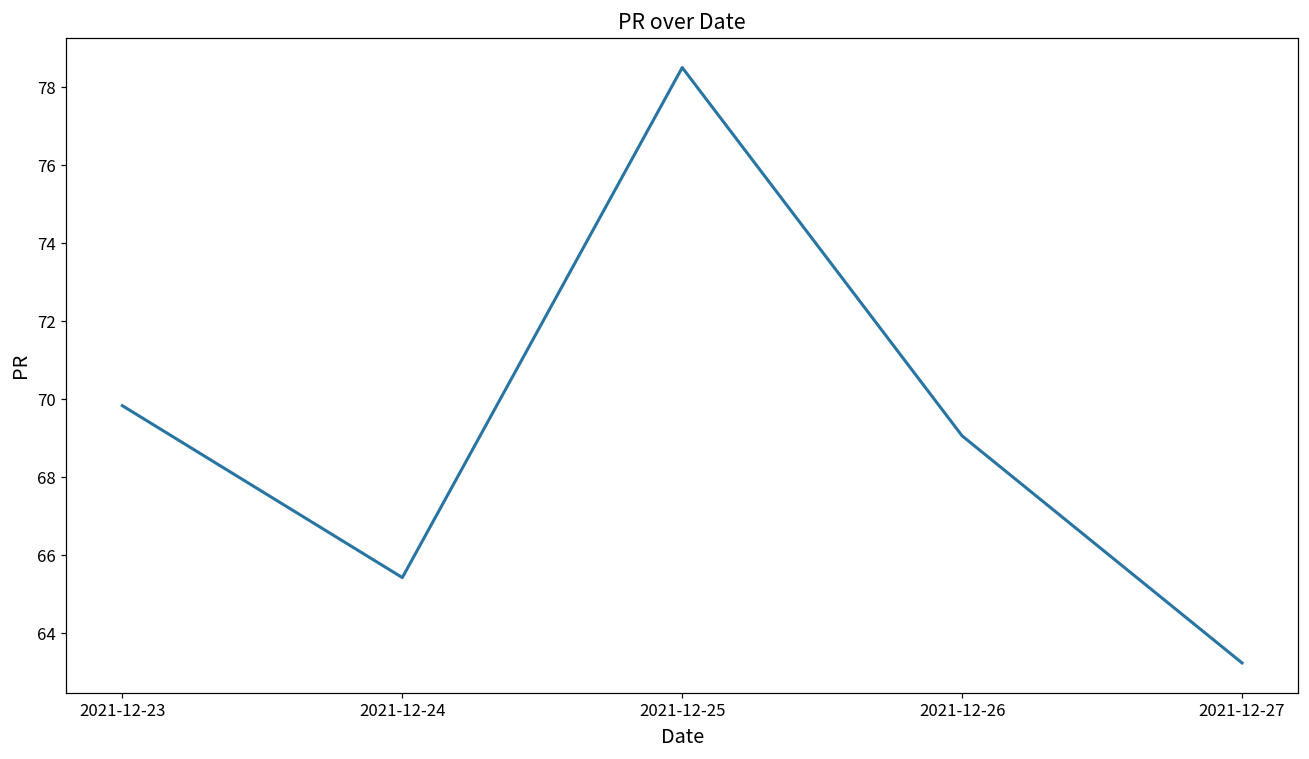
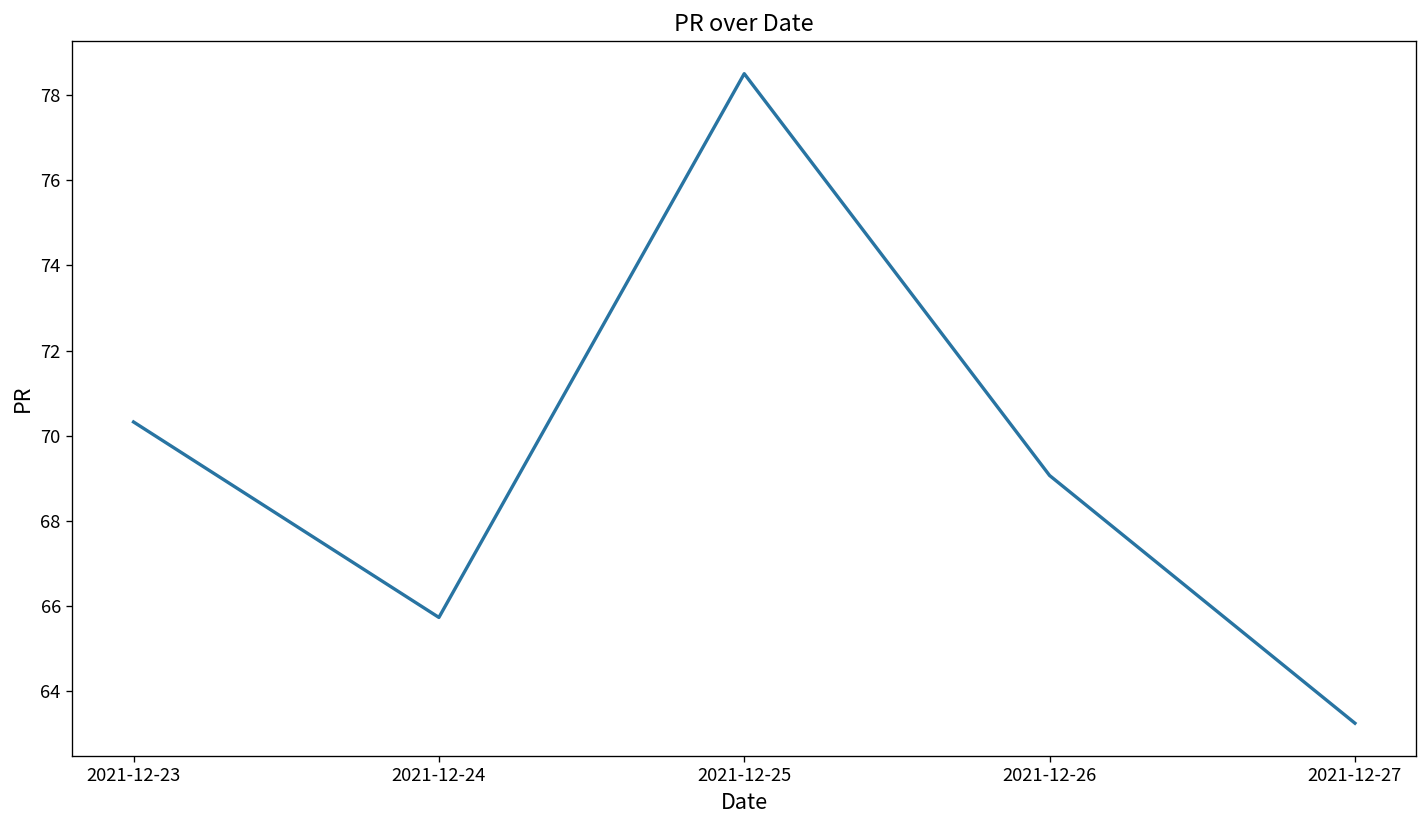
2021-12-23: 69.8 -> 70.3
2021-12-24: 65.4 -> 65.7
